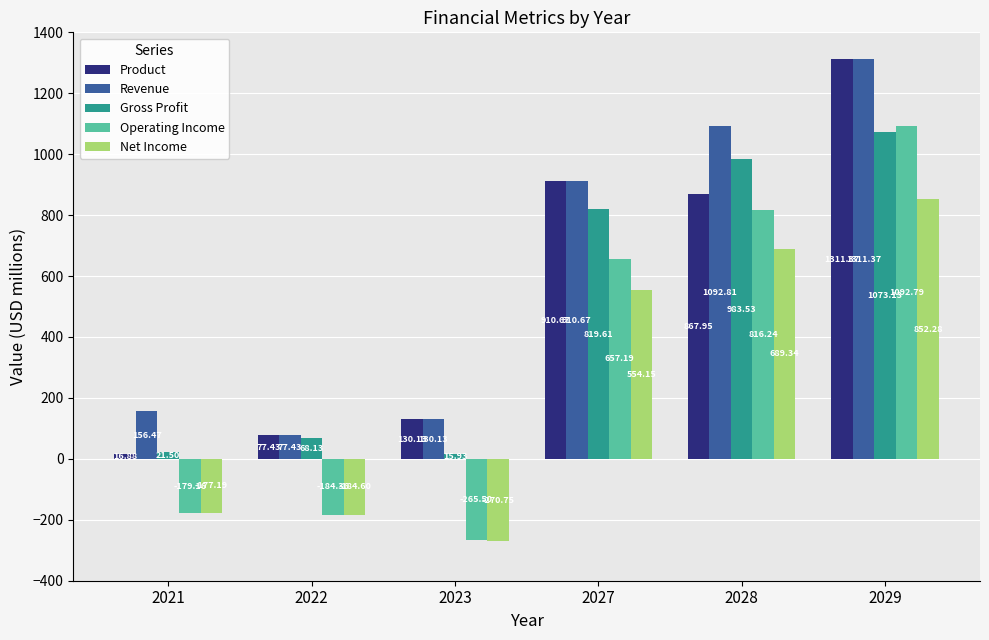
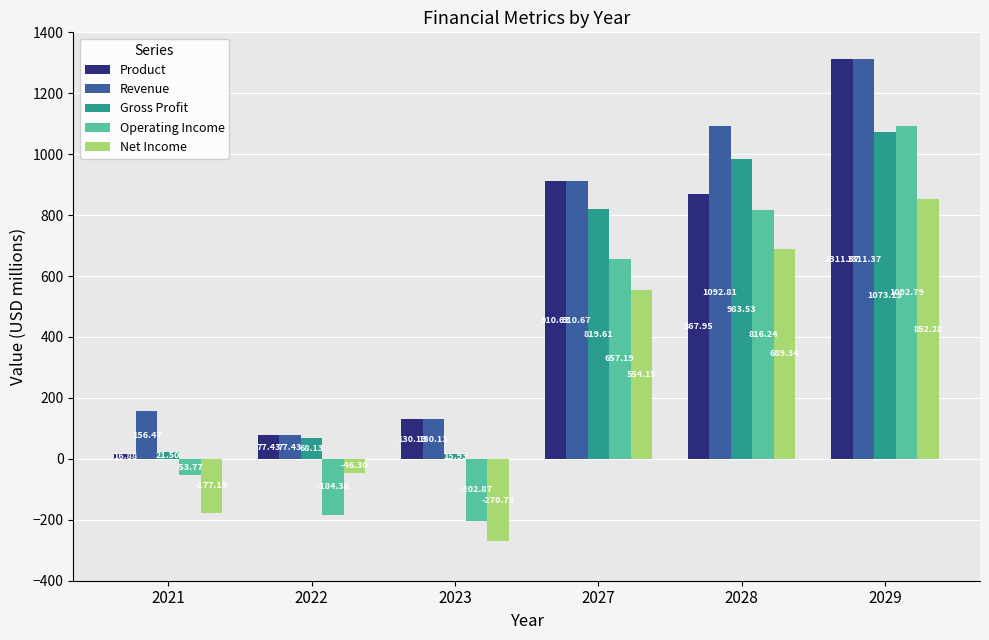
Operating Income, 2021: -179.16 -> -53.77
Net Income, 2022: -184.60 -> -46.30
Operating Income, 2023: -265.50 -> -202.87
